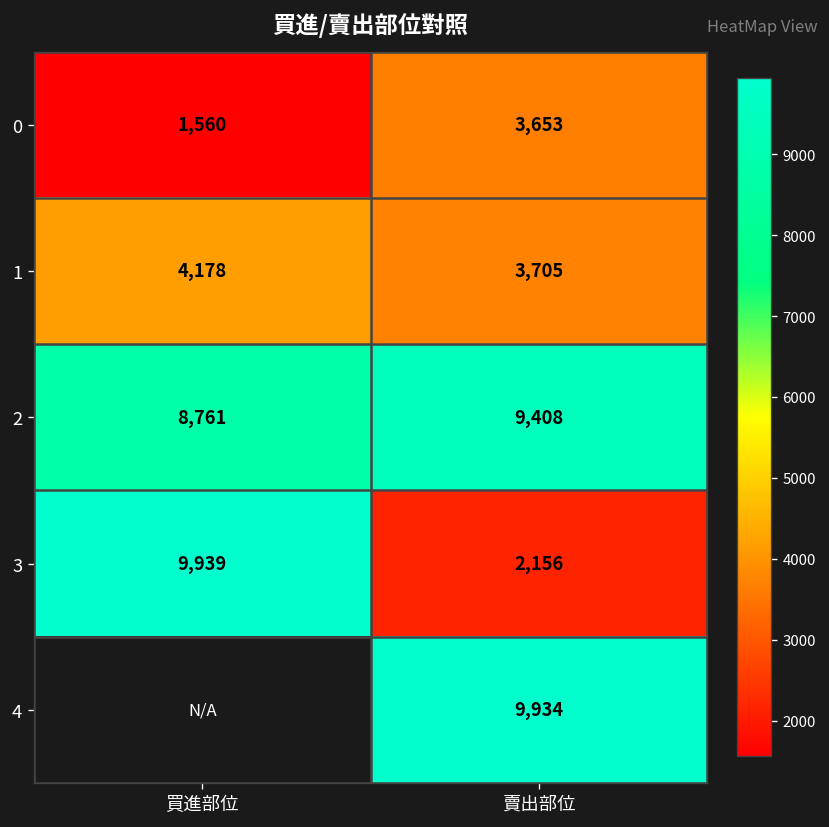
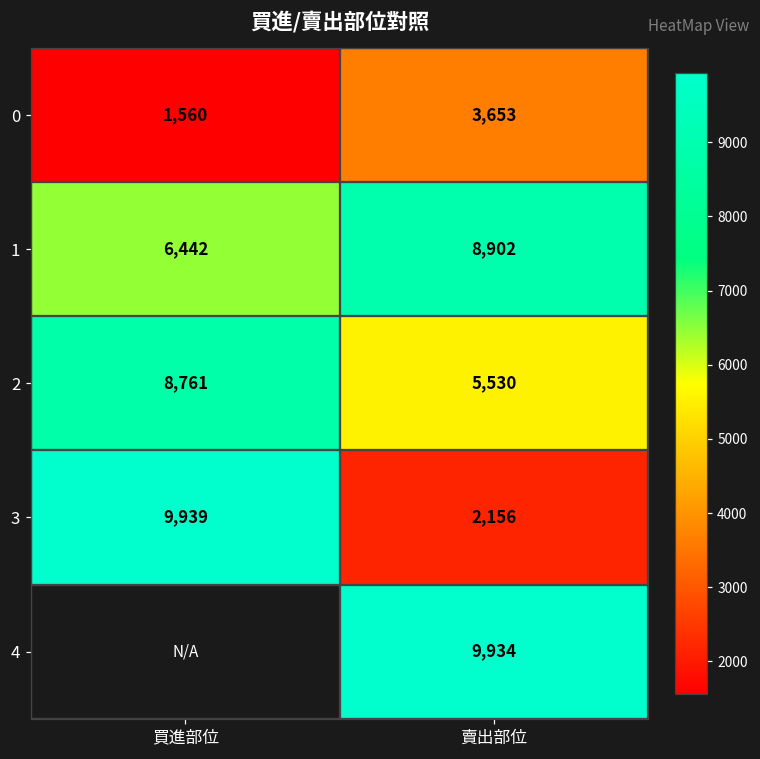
1, 買進部位: 4,178 -> 6,442
1, 賣出部位: 3,705 -> 8,902
2, 賣出部位: 9,408 -> 5,530
